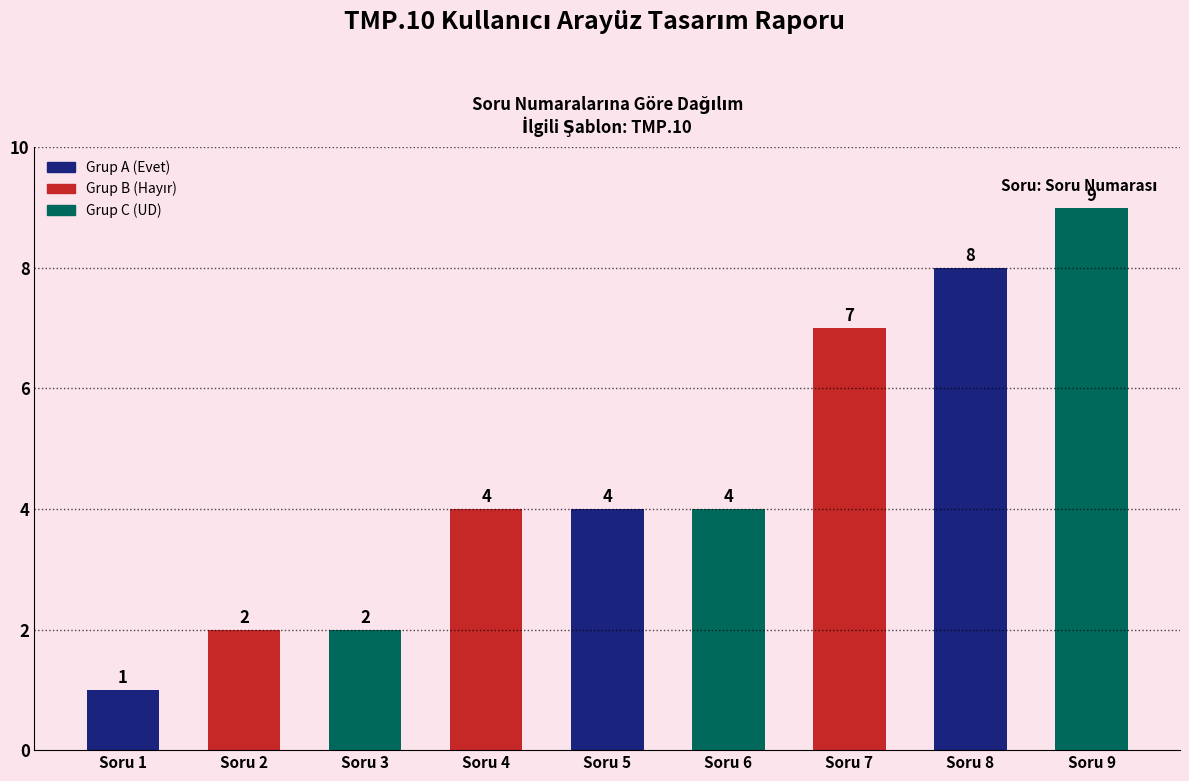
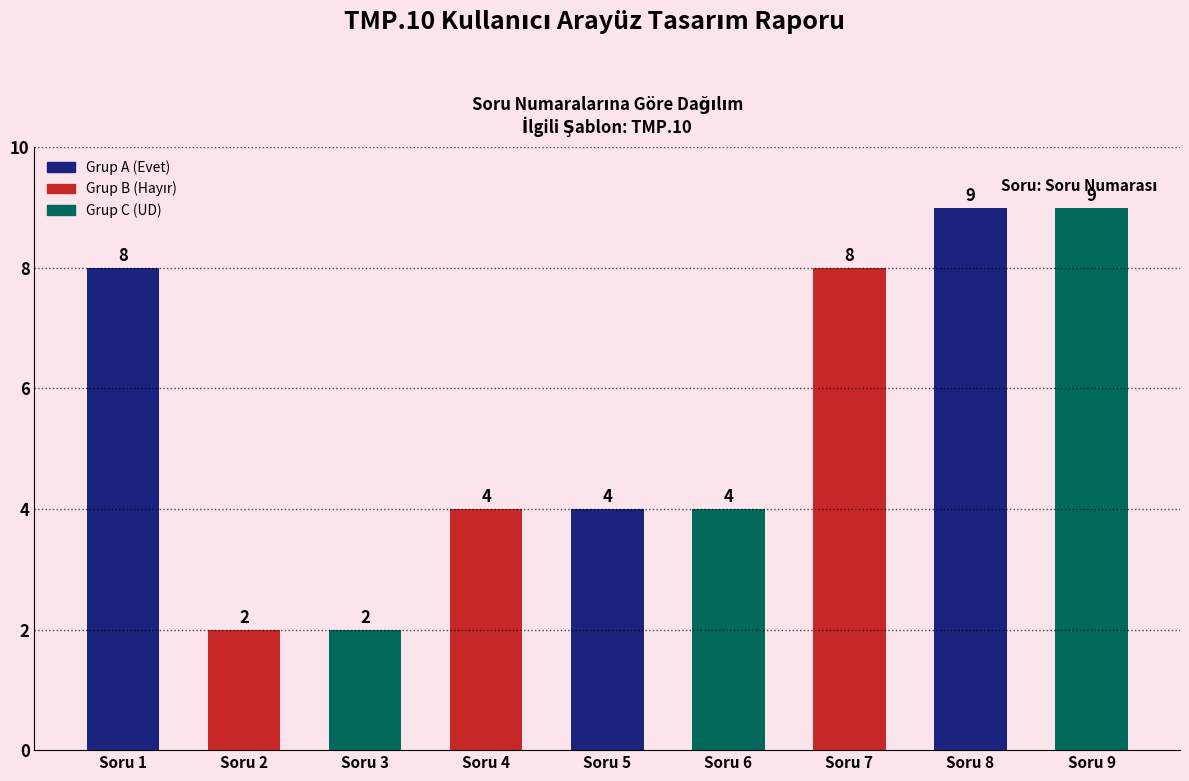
Soru 1: 1 -> 8
Soru 7: 7 -> 8
Soru 8: 8 -> 9
